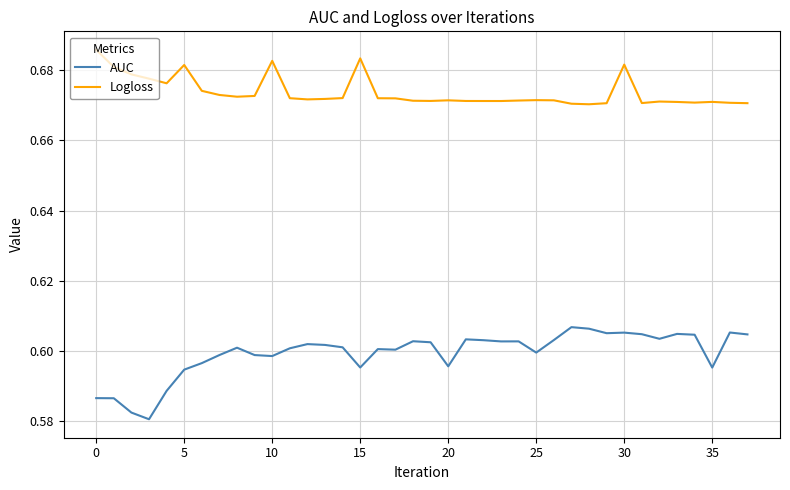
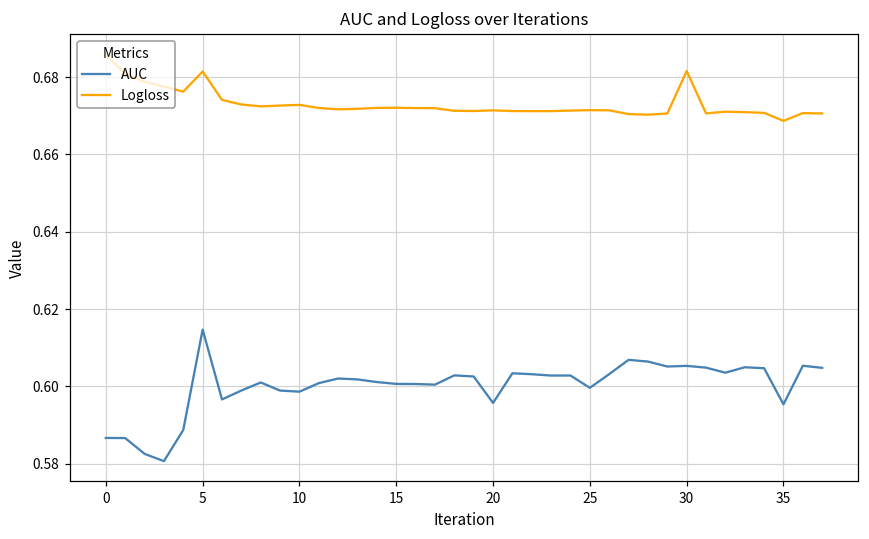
AUC, 5: 0.595 -> 0.615
Logloss, 10: 0.683 -> 0.673
AUC, 15: 0.595 -> 0.601
Logloss, 15: 0.683 -> 0.672
Logloss, 35: 0.671 -> 0.669
